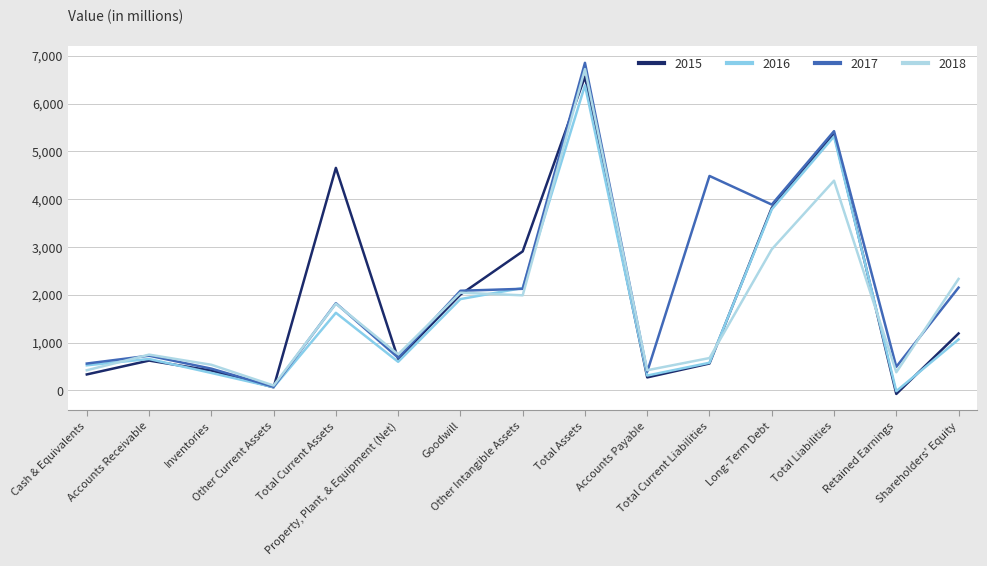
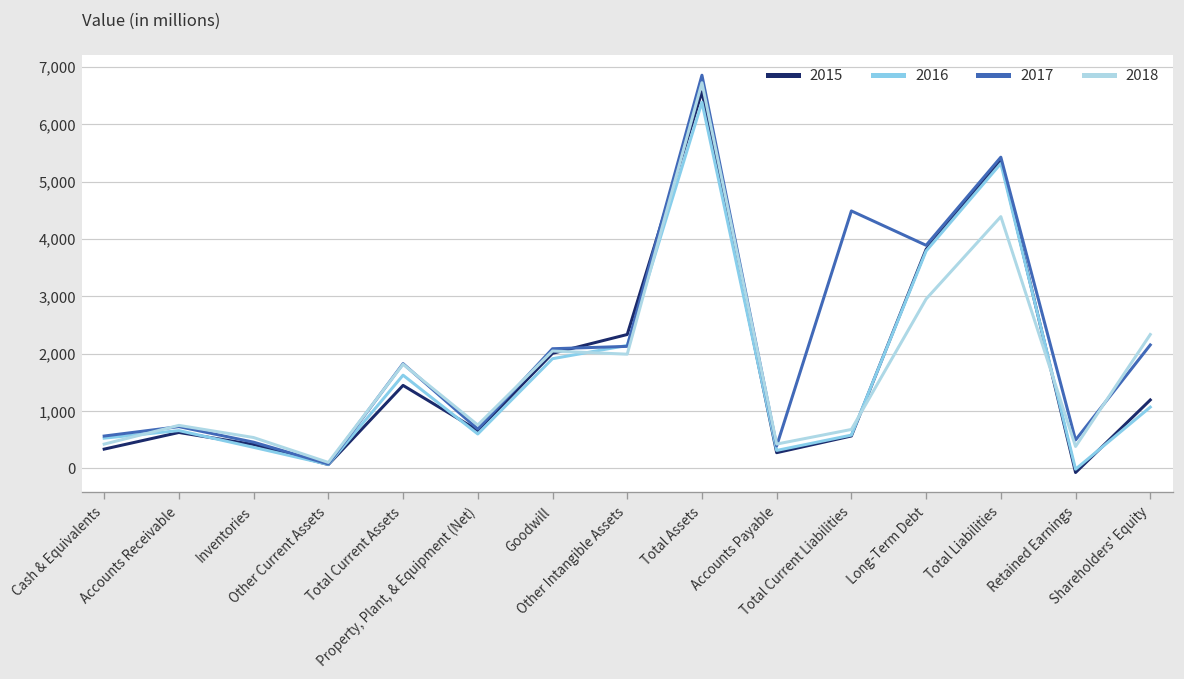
2015, Total Current Assets: 4,700 -> 1,400
2015, Other Intangible Assets: 2,900 -> 2,300
